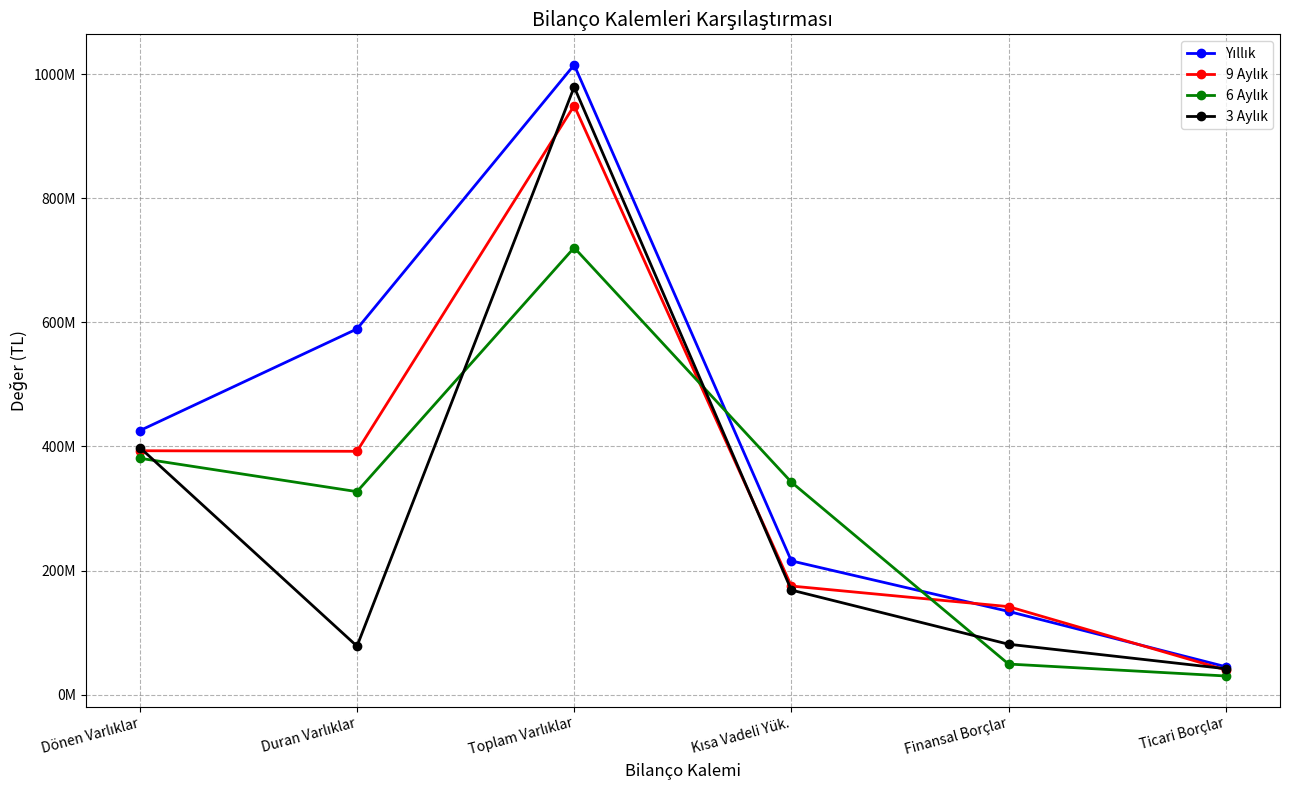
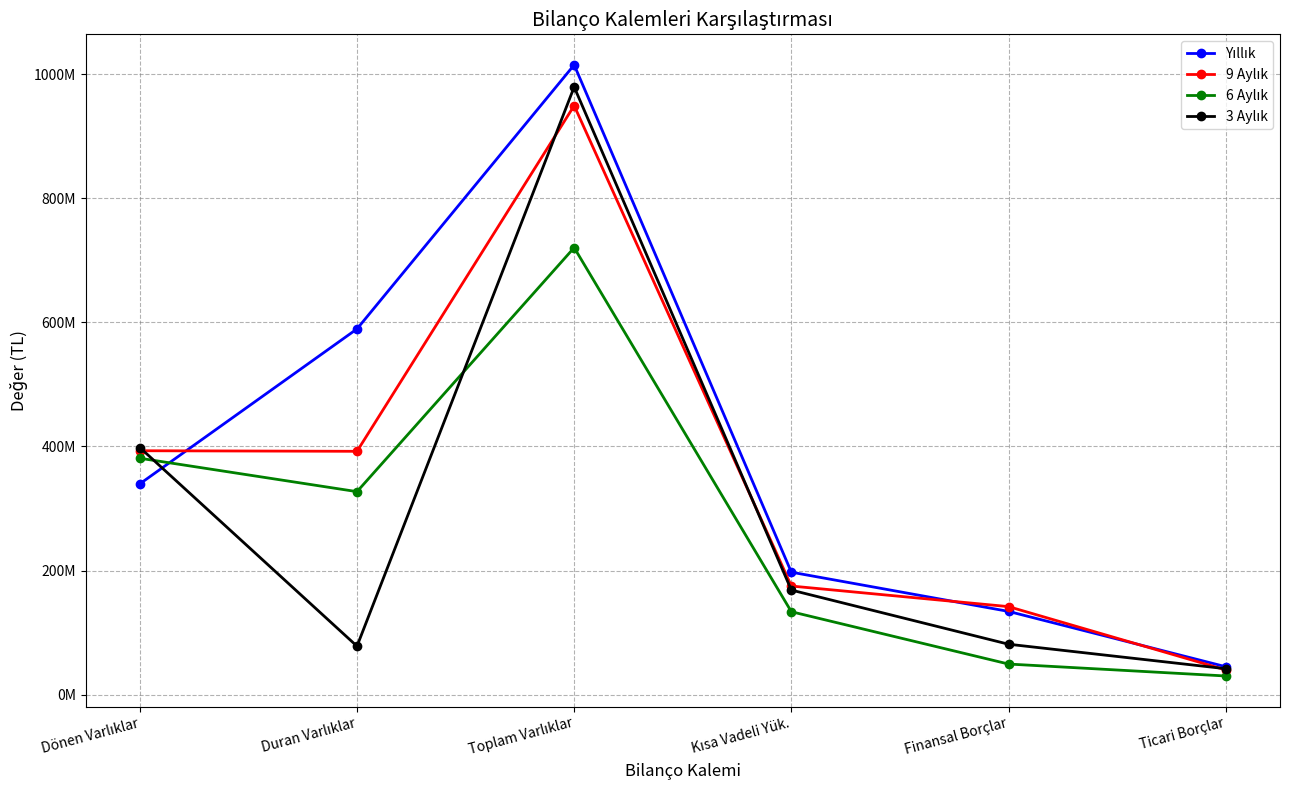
Yıllık, Dönen Varlıklar: 430000000 -> 340000000
Yıllık, Kısa Vadeli Yük.: 220000000 -> 200000000
6 Aylık, Kısa Vadeli Yük.: 340000000 -> 130000000
